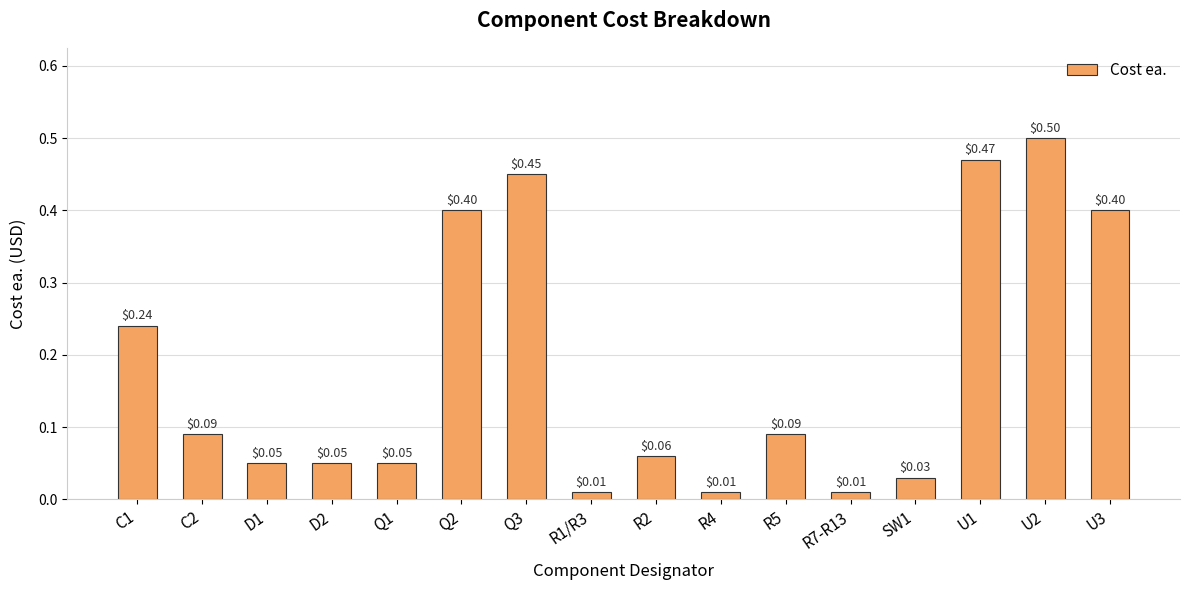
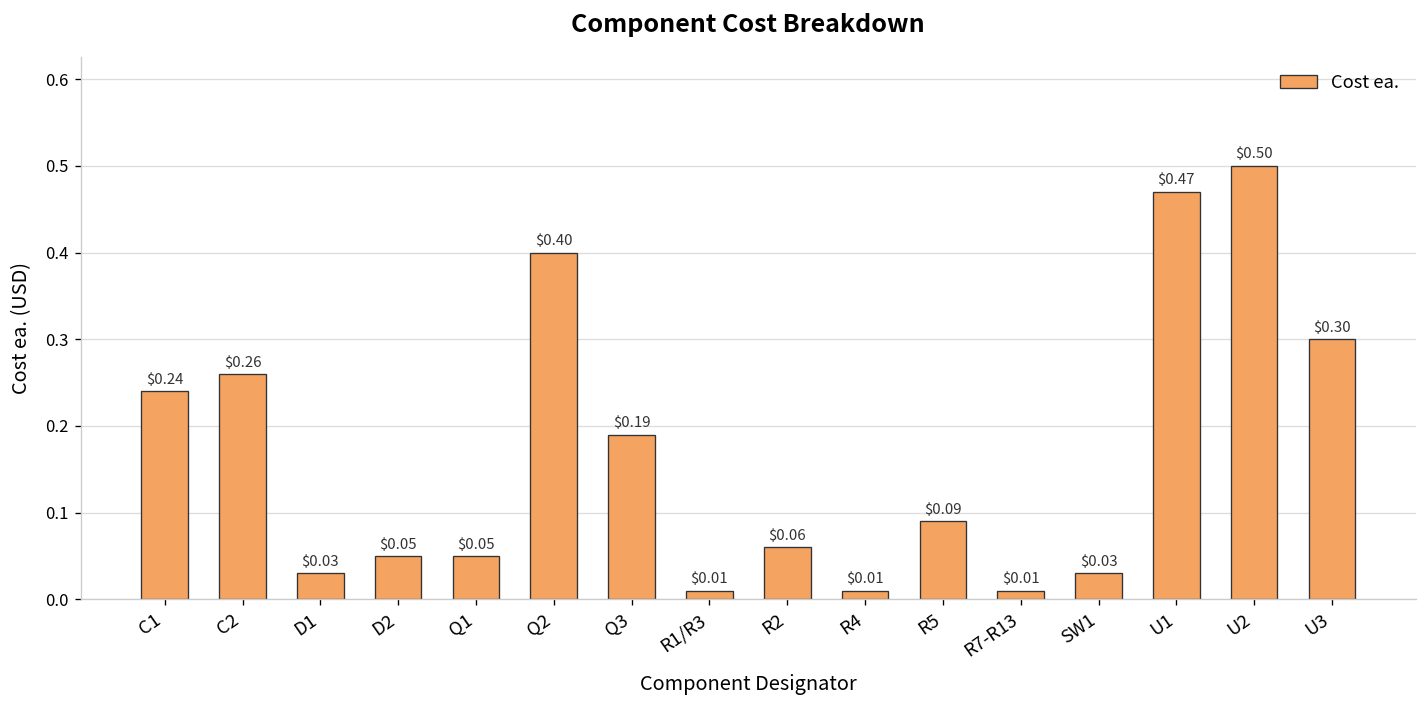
C2: $0.09 -> $0.26
D1: $0.05 -> $0.03
Q3: $0.45 -> $0.19
U3: $0.40 -> $0.30
